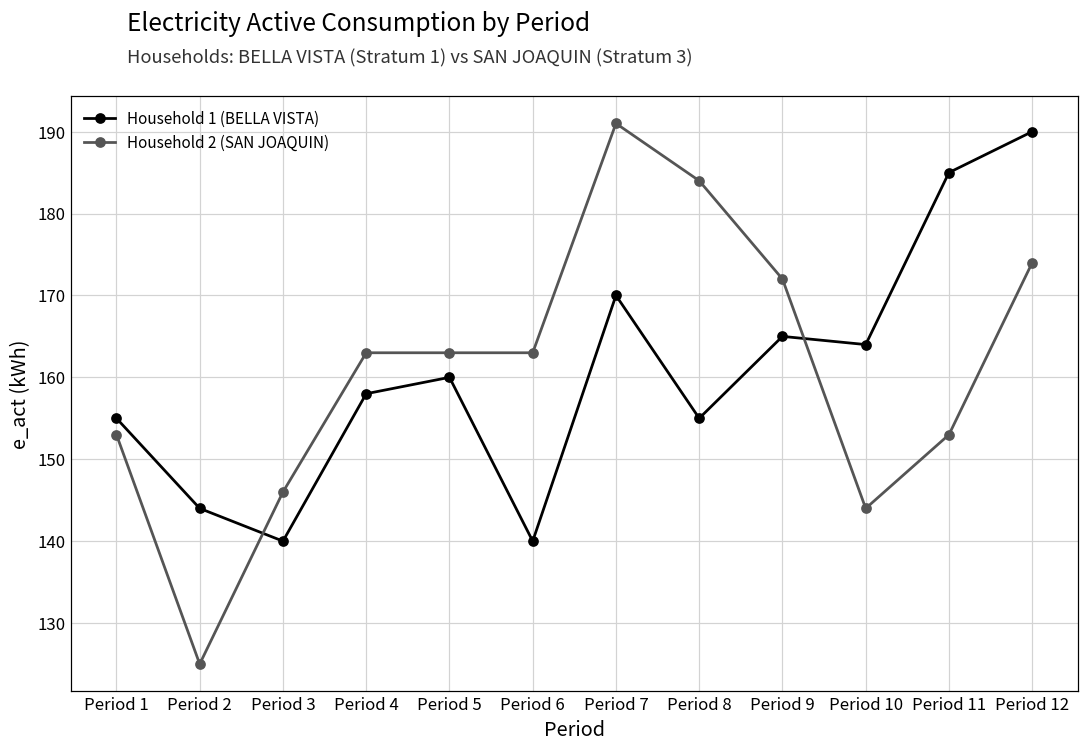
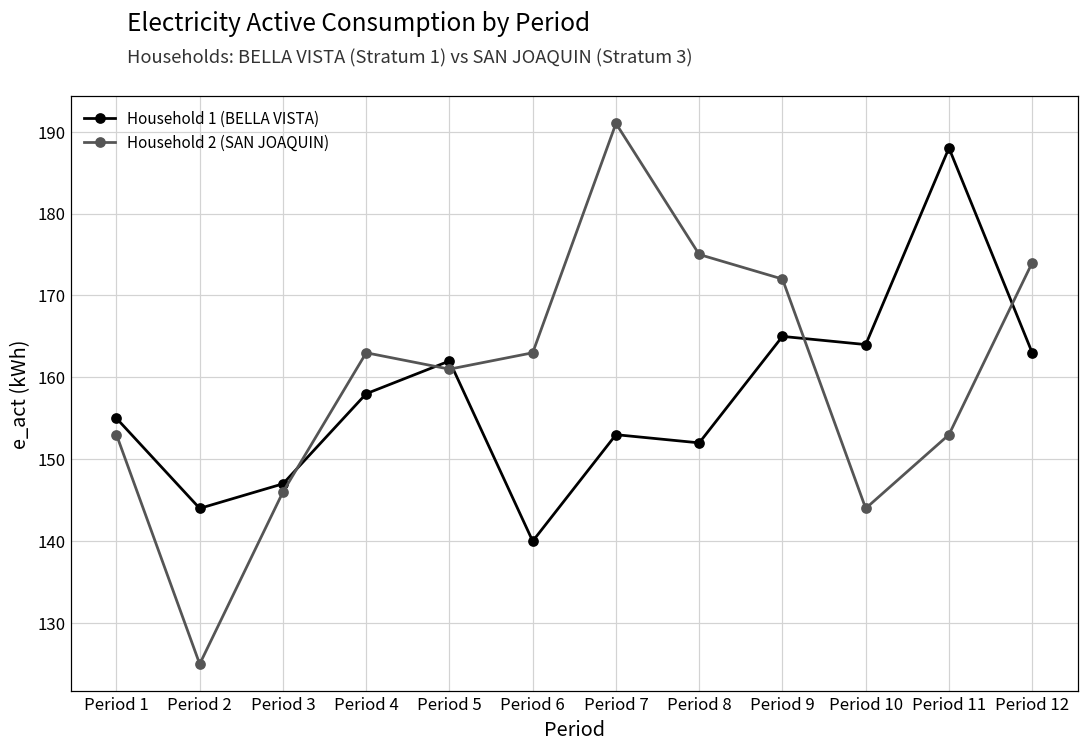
Household 1 (BELLA VISTA), Period 3: 140 -> 147
Household 1 (BELLA VISTA), Period 5: 160 -> 162
Household 2 (SAN JOAQUIN), Period 5: 163 -> 161
Household 1 (BELLA VISTA), Period 7: 170 -> 153
Household 1 (BELLA VISTA), Period 8: 155 -> 152
Household 2 (SAN JOAQUIN), Period 8: 184 -> 175
Household 1 (BELLA VISTA), Period 11: 185 -> 188
Household 1 (BELLA VISTA), Period 12: 190 -> 163
